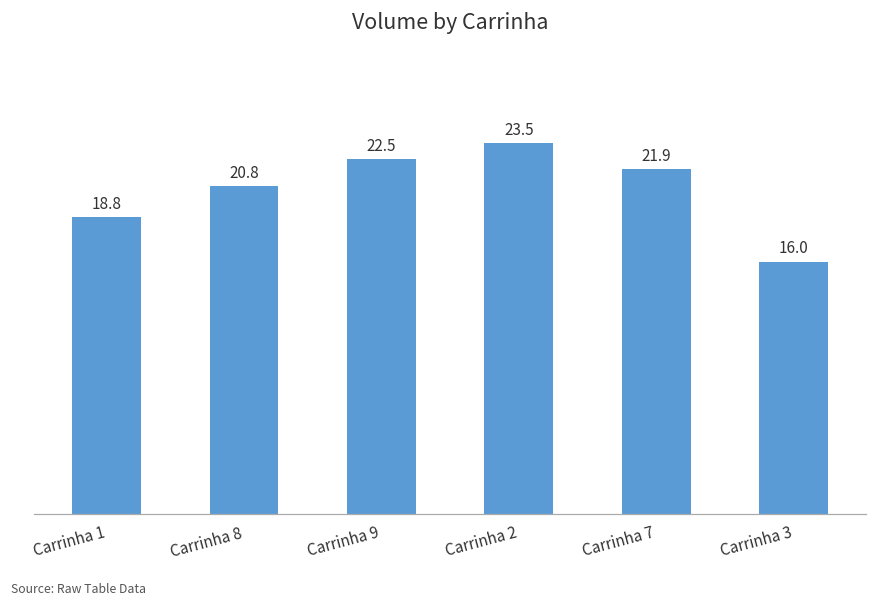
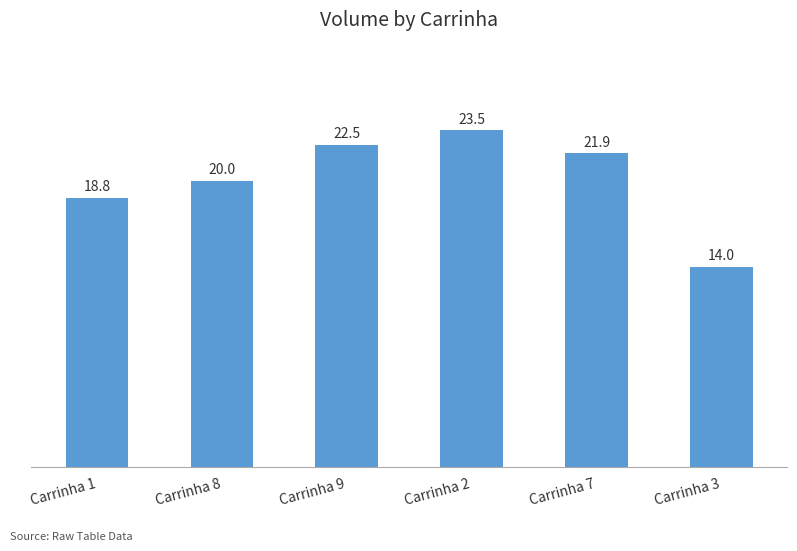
Carrinha 8: 20.8 -> 20.0
Carrinha 3: 16.0 -> 14.0
